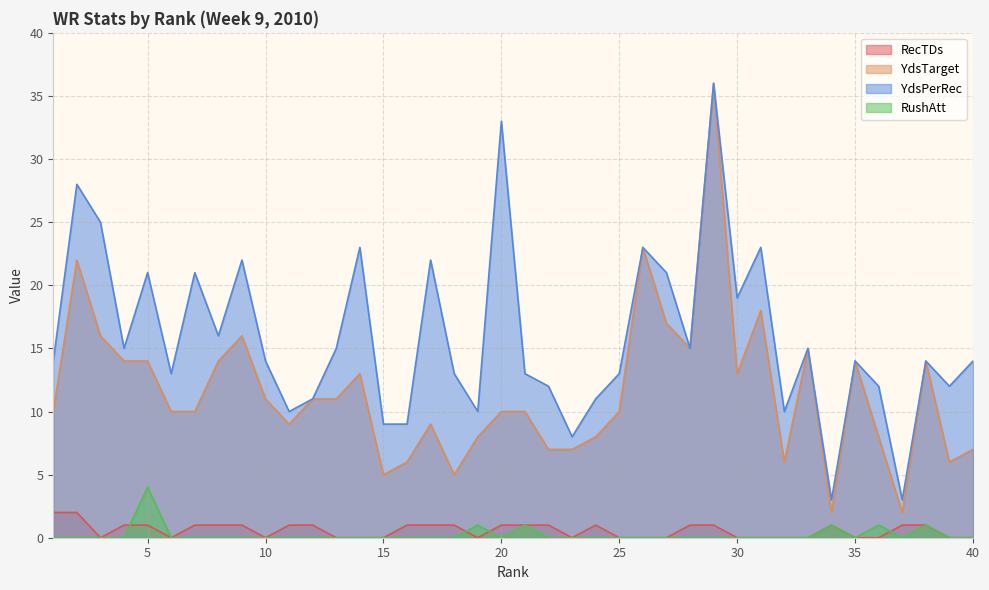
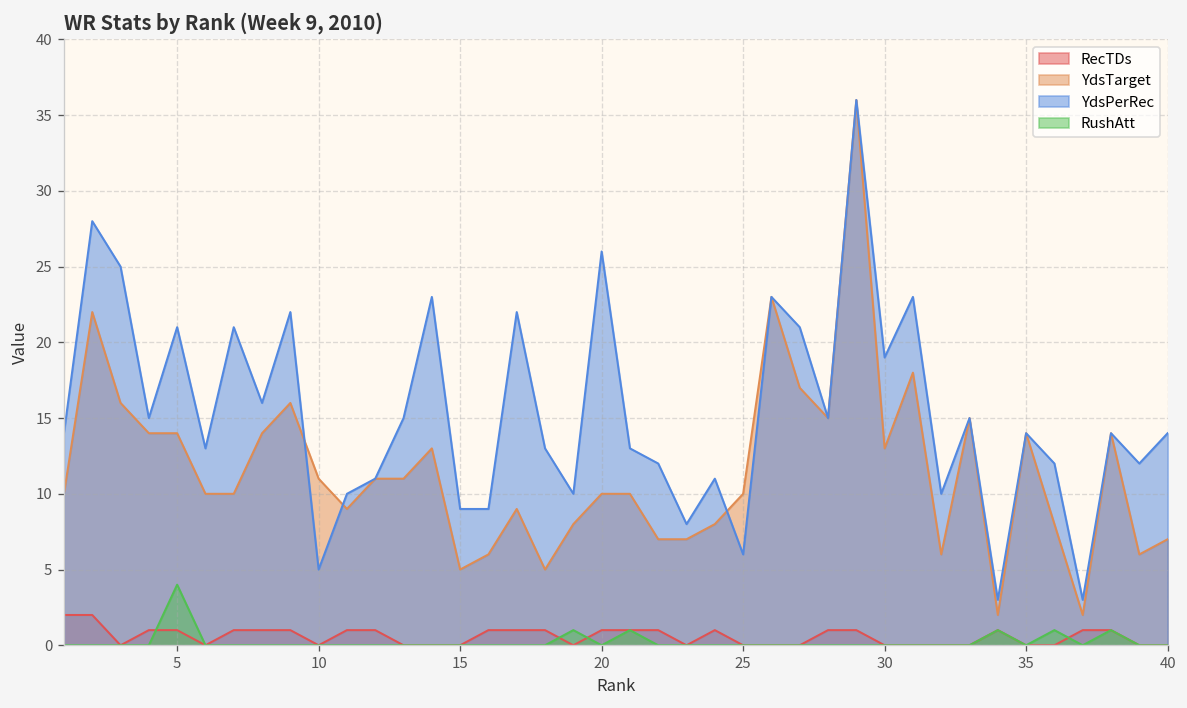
YdsPerRec, 10: 14 -> 5
YdsPerRec, 20: 33 -> 26
YdsPerRec, 25: 13 -> 6
